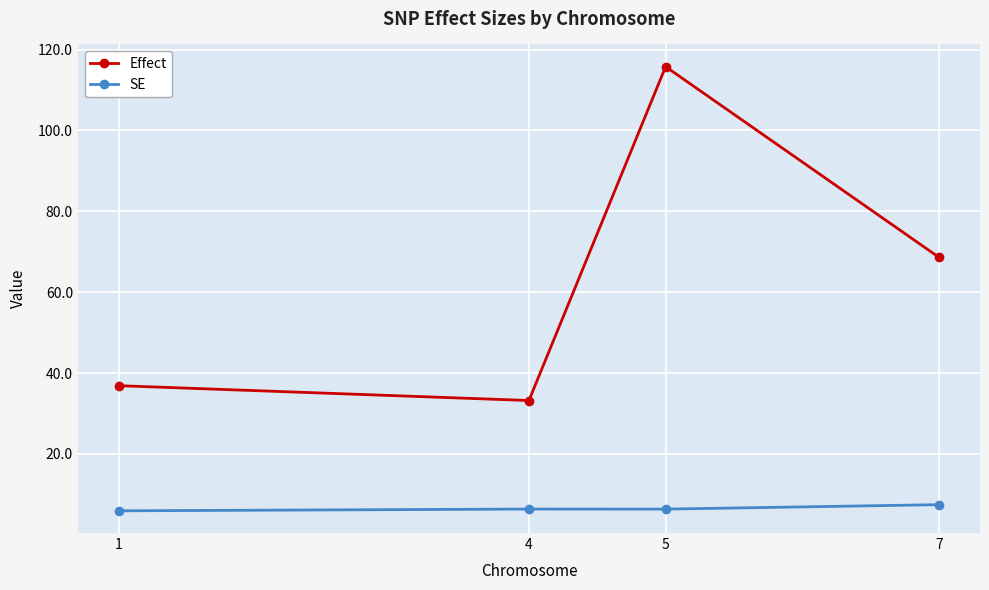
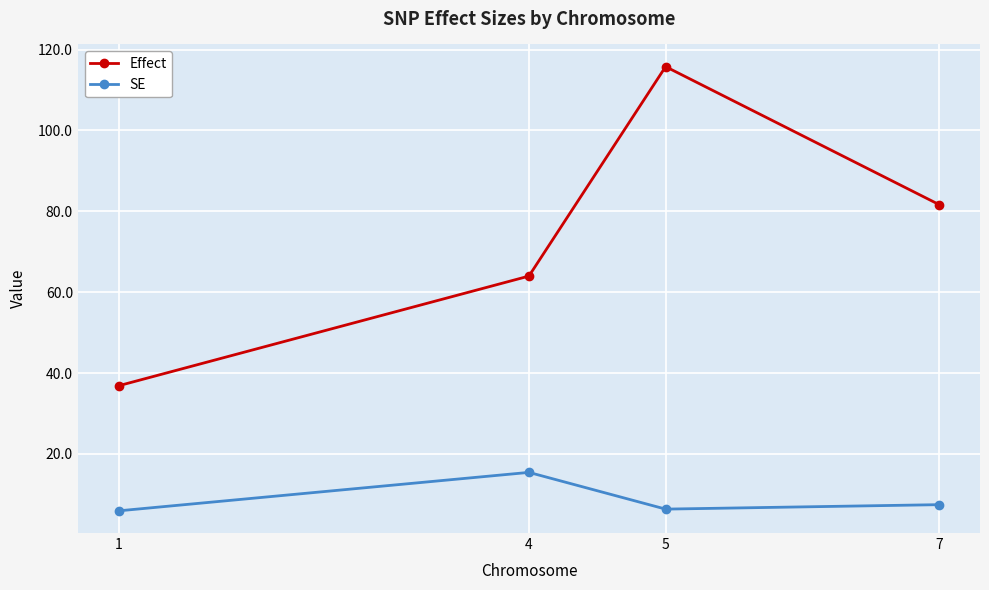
Effect, 4: 33 -> 64
SE, 4: 6 -> 15
Effect, 7: 69 -> 82
